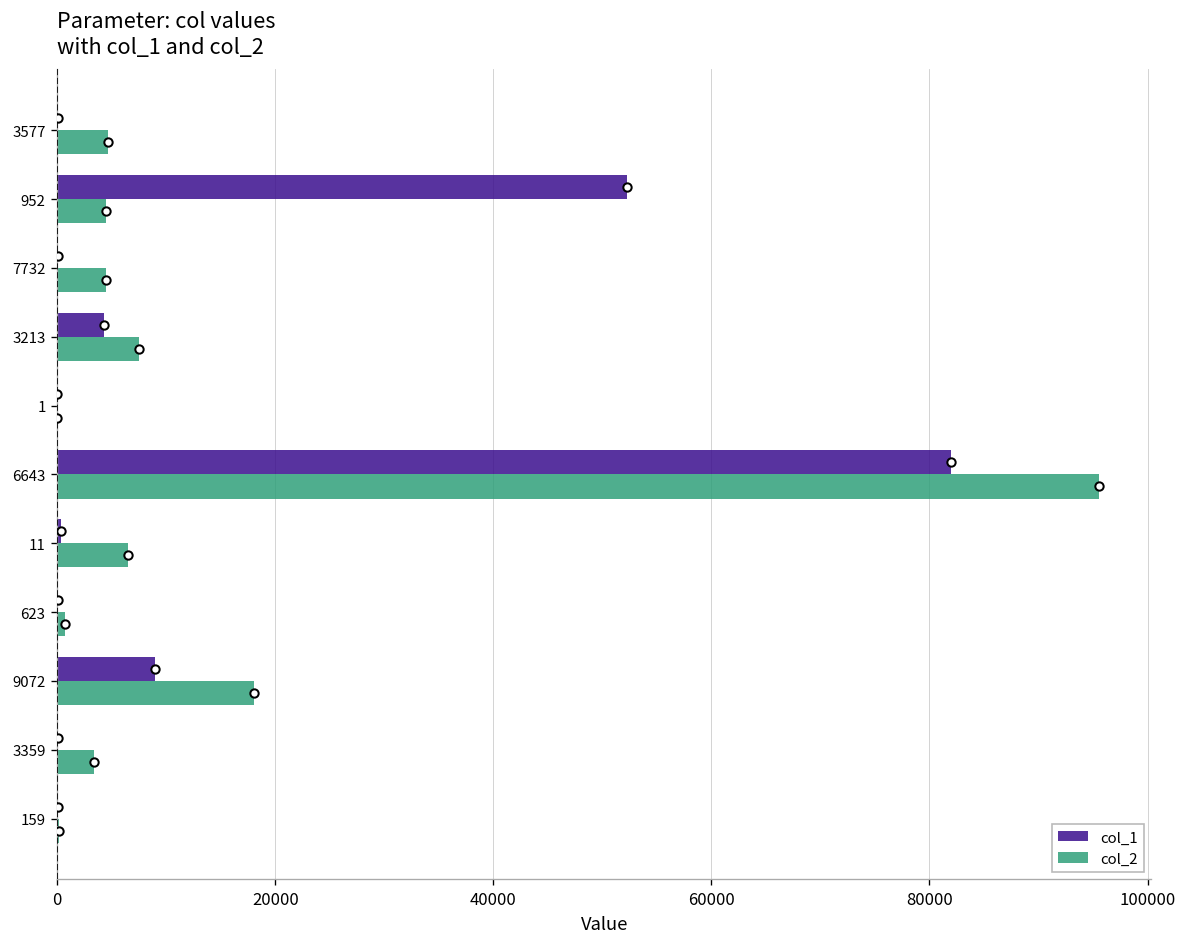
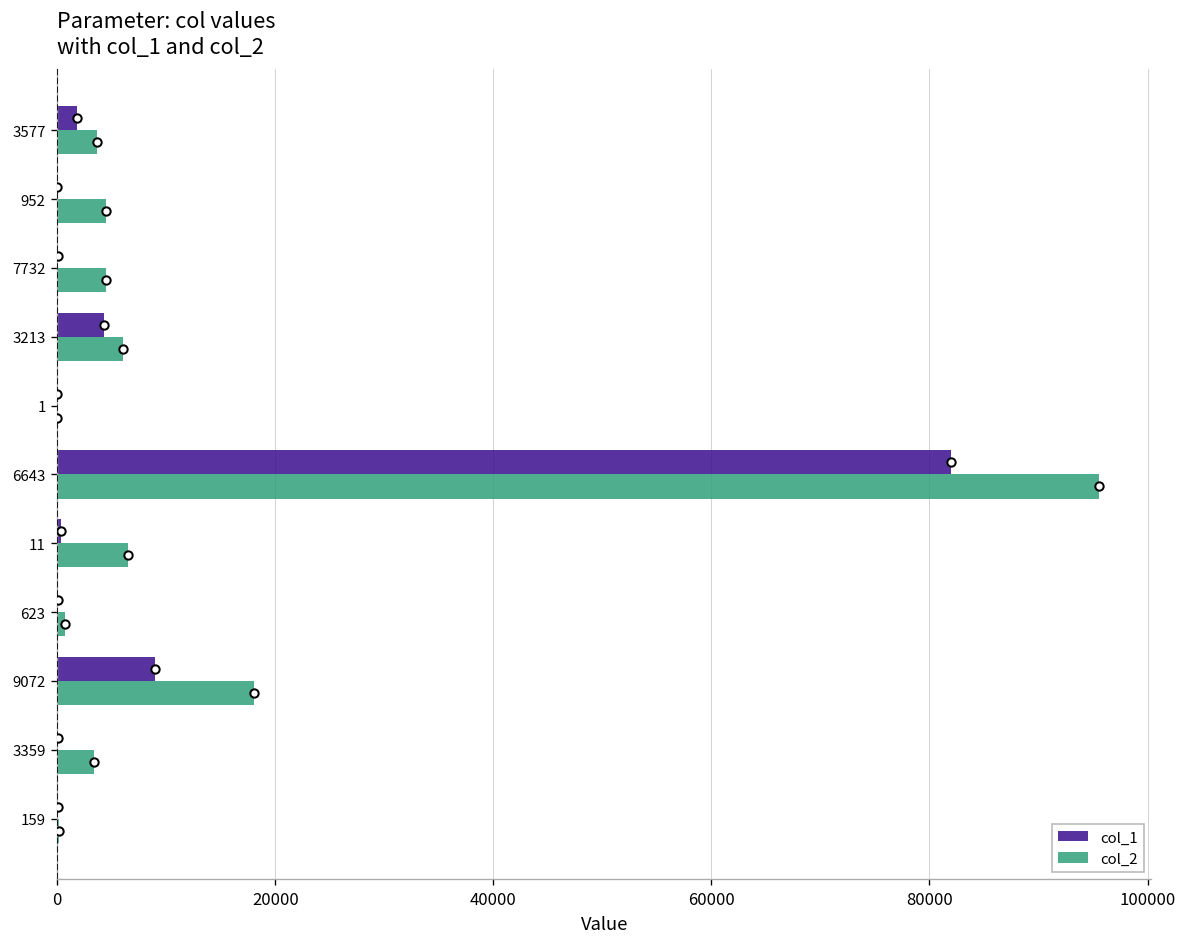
col_1, 3577: 0 -> 2000
col_2, 3577: 5000 -> 4000
col_1, 952: 52000 -> 0
col_2, 3213: 8000 -> 6000
